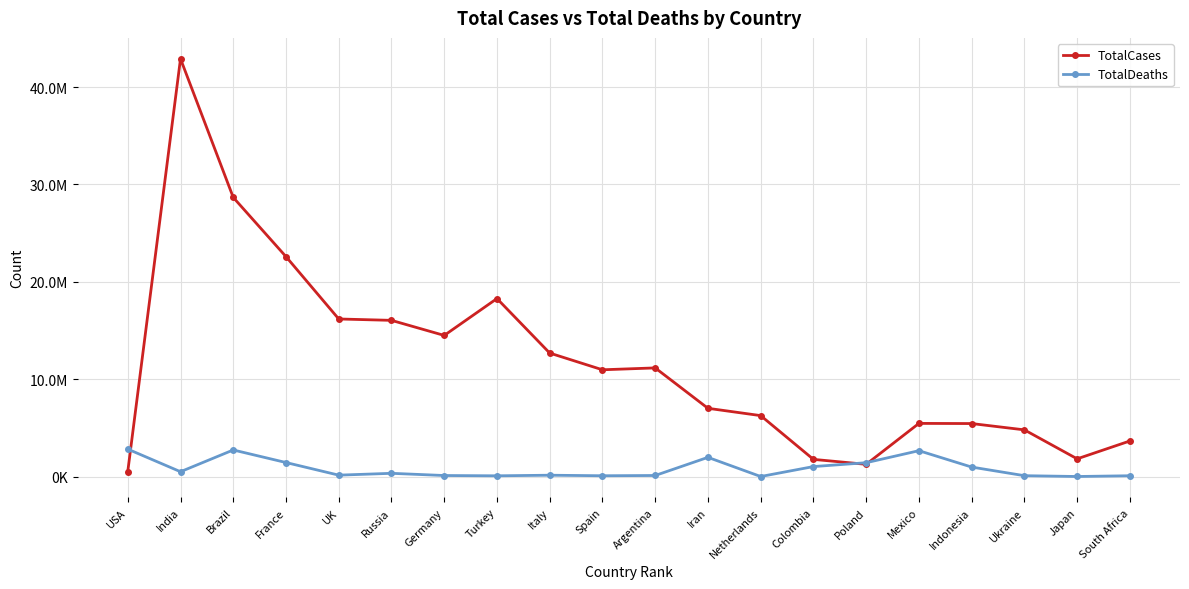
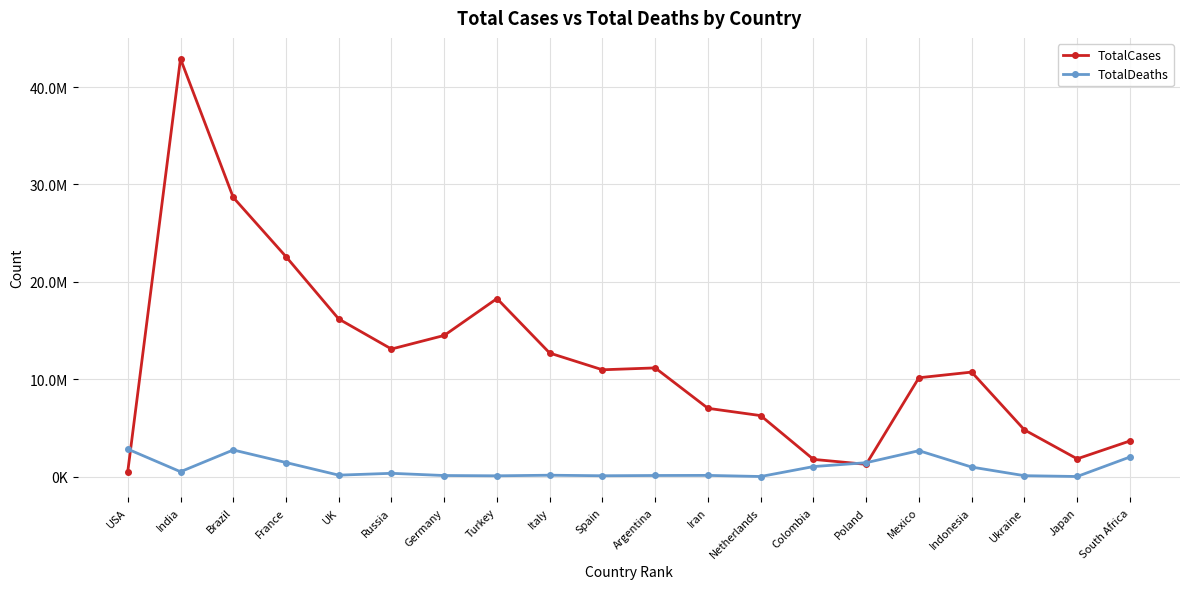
TotalCases, Russia: 16000000 -> 13000000
TotalDeaths, Iran: 2000000 -> 0
TotalCases, Mexico: 5000000 -> 10000000
TotalCases, Indonesia: 5000000 -> 11000000
TotalDeaths, South Africa: 0 -> 2000000
